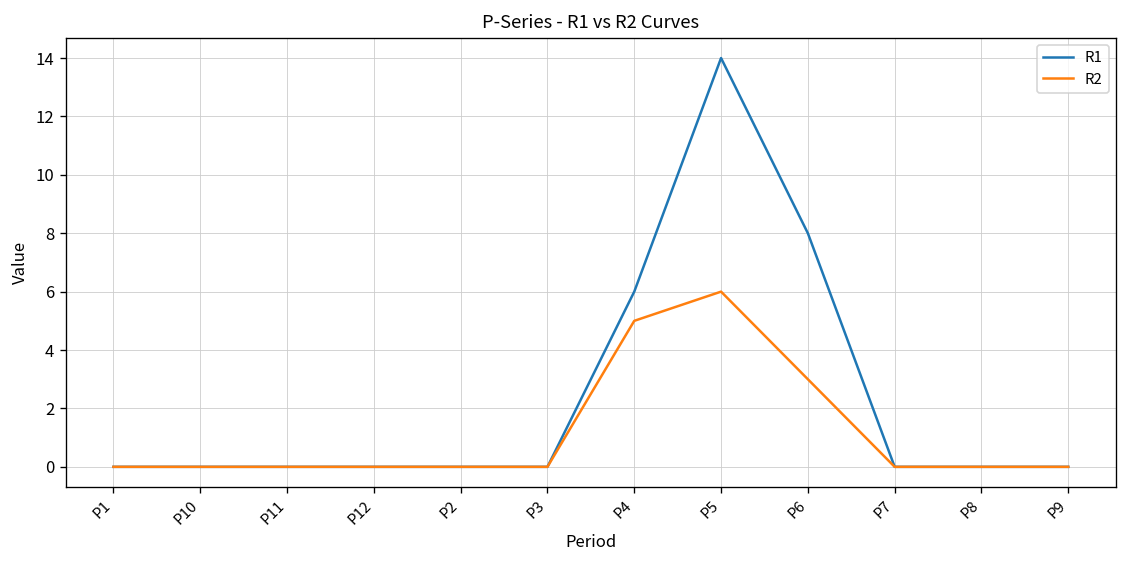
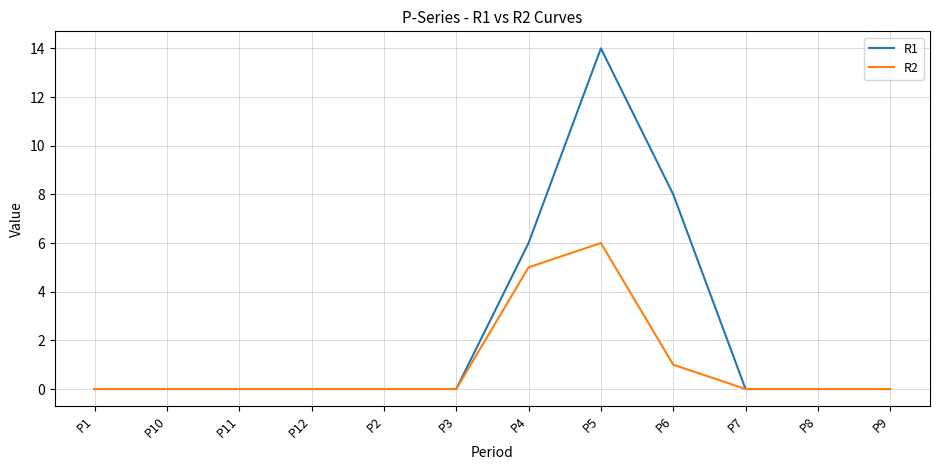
R2, P6: 3 -> 1
